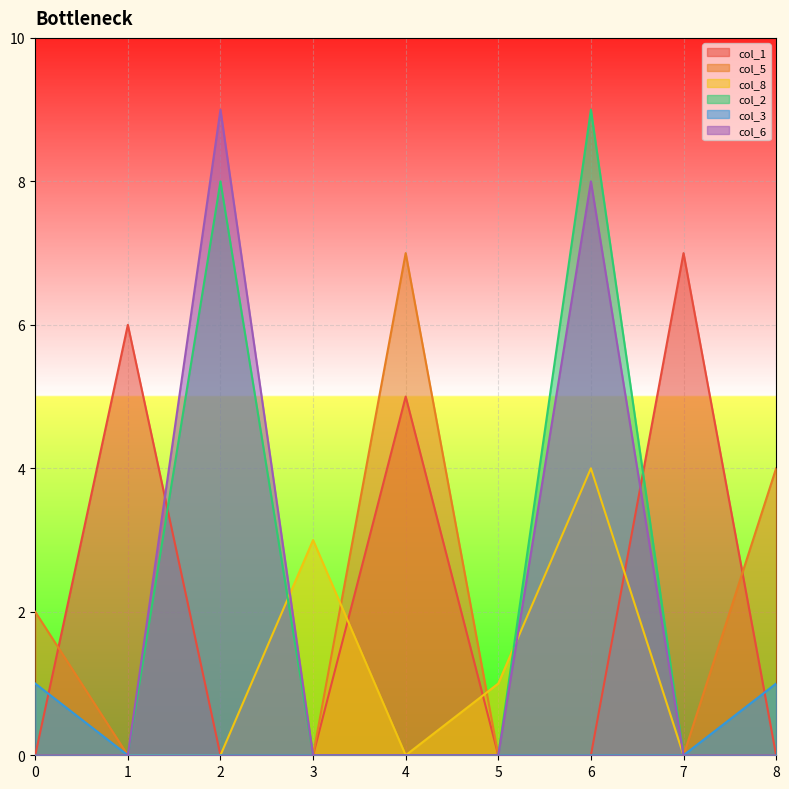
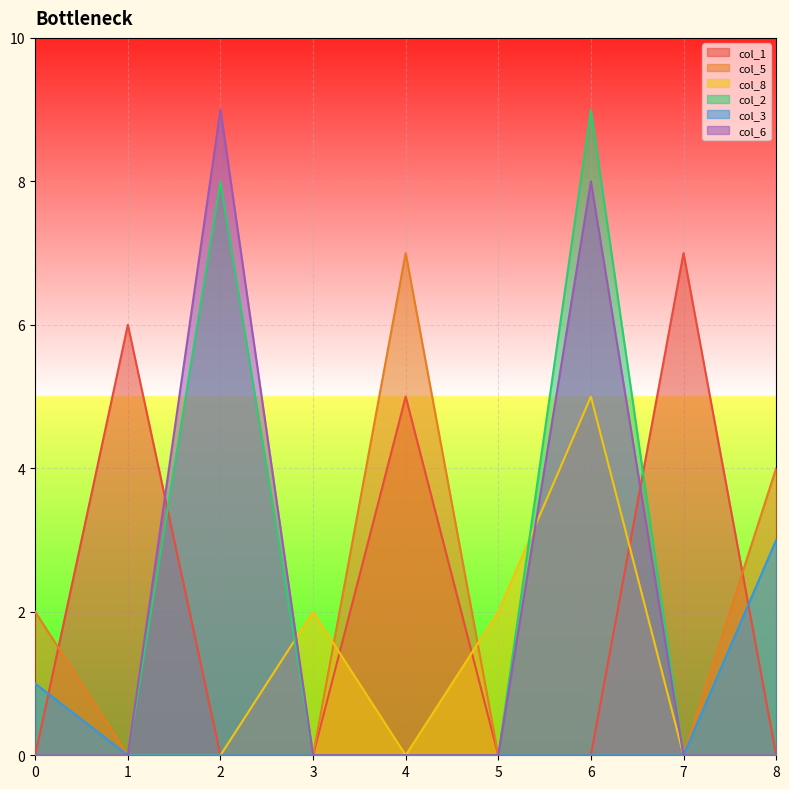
col_8, 3: 3 -> 2
col_8, 5: 1 -> 2
col_8, 6: 4 -> 5
col_3, 8: 1 -> 3
